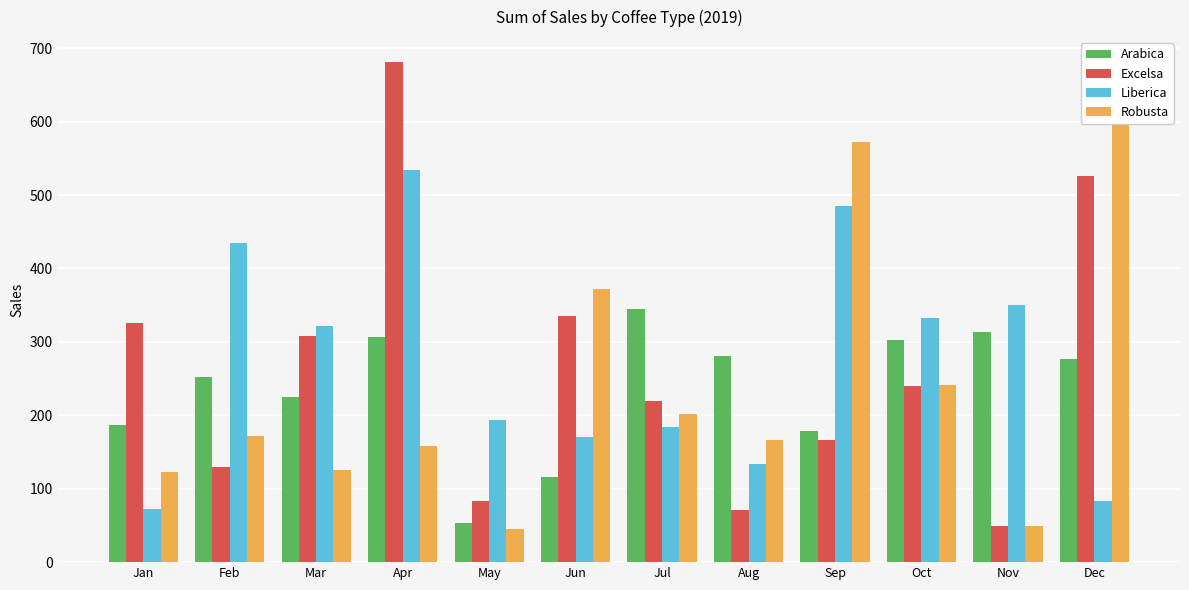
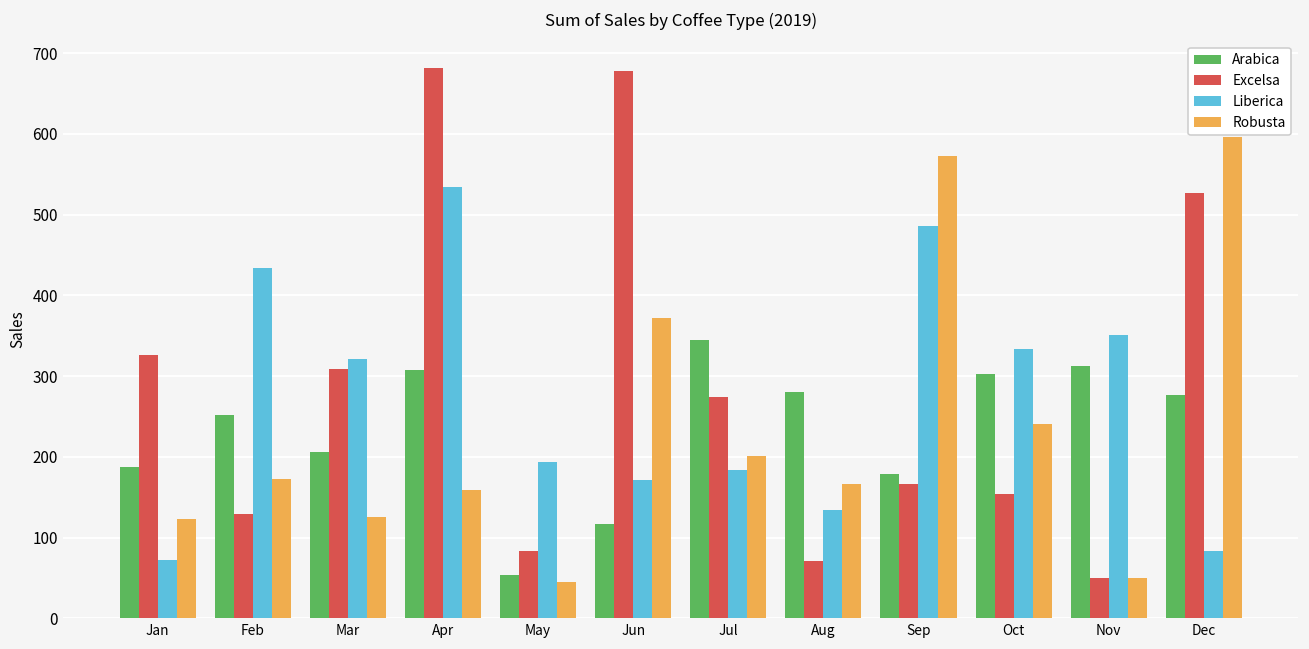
Arabica, Mar: 220 -> 210
Excelsa, Jun: 340 -> 680
Excelsa, Jul: 220 -> 270
Excelsa, Oct: 240 -> 150
